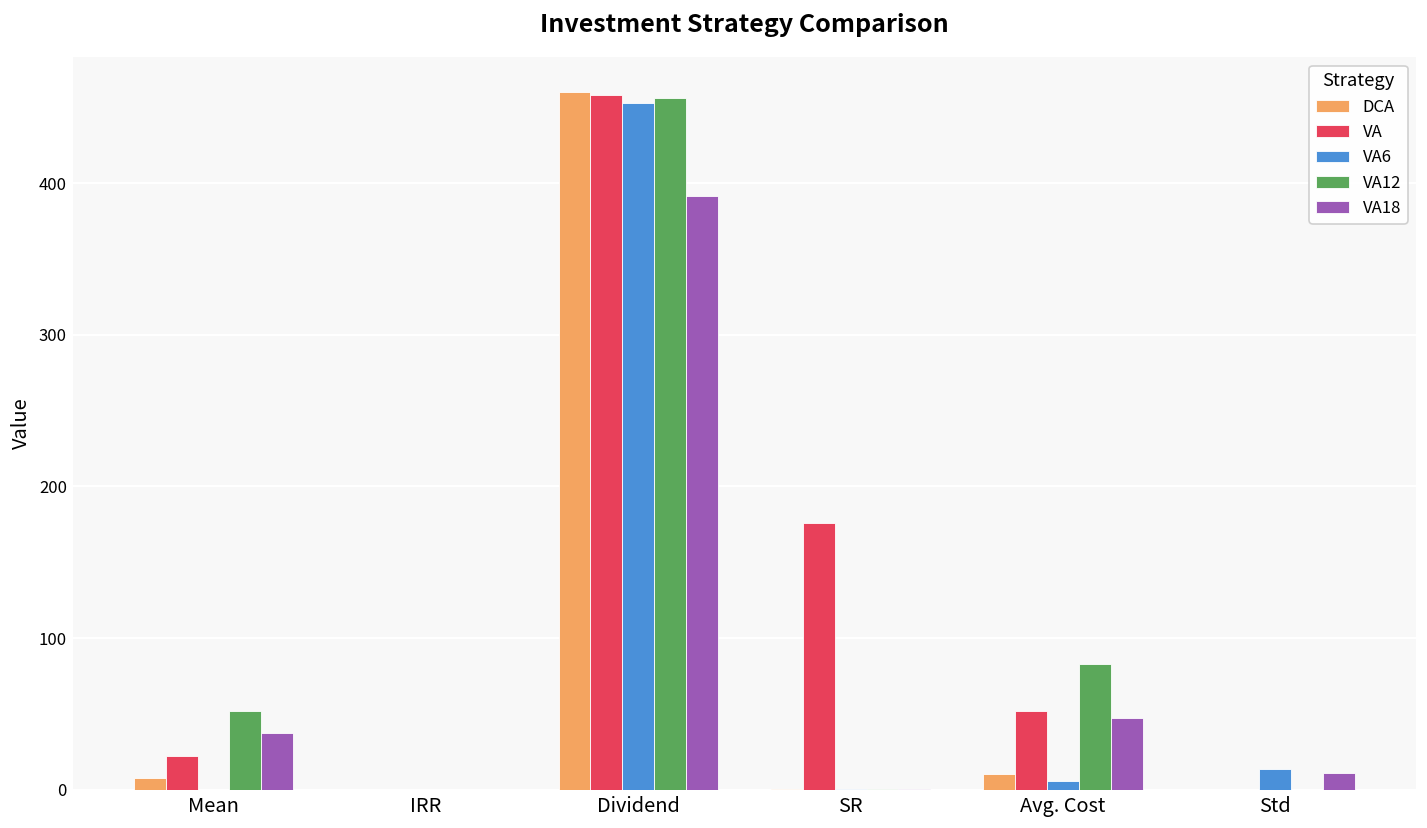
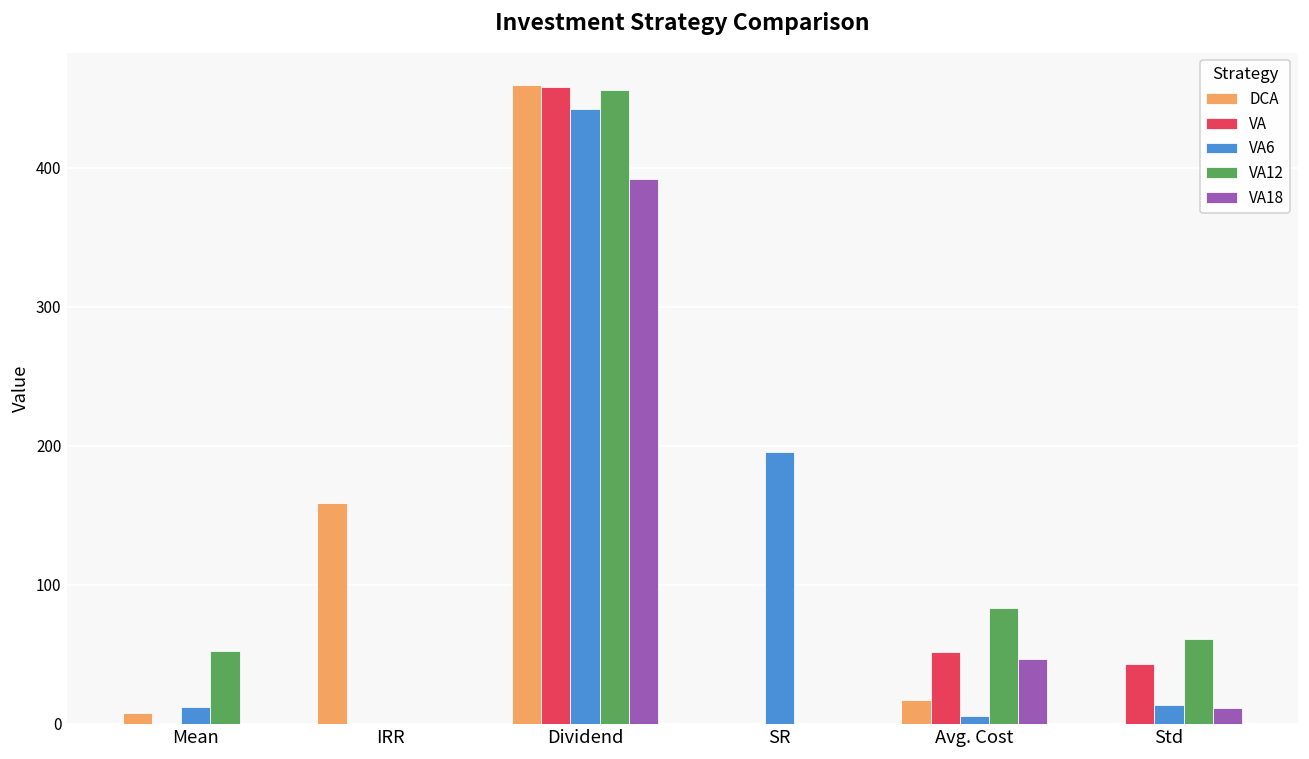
VA, Mean: 23 -> 0
VA6, Mean: 0 -> 12
VA18, Mean: 37 -> 0
DCA, IRR: 0 -> 159
VA6, Dividend: 453 -> 443
VA, SR: 176 -> 0
VA6, SR: 0 -> 196
DCA, Avg. Cost: 10 -> 17
VA, Std: 0 -> 43
VA12, Std: 0 -> 61
